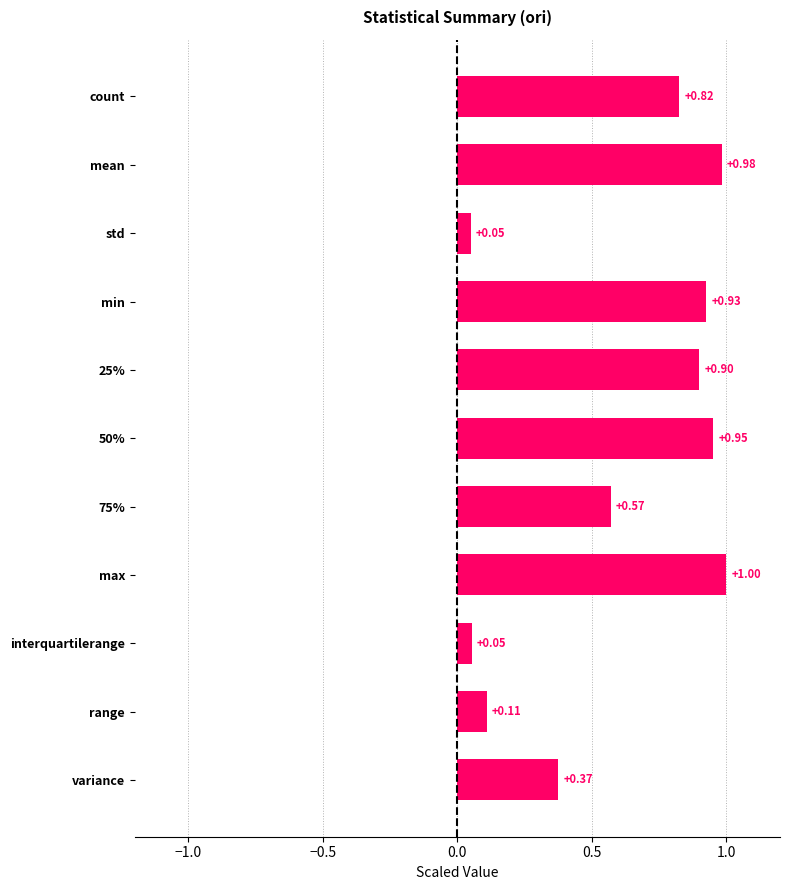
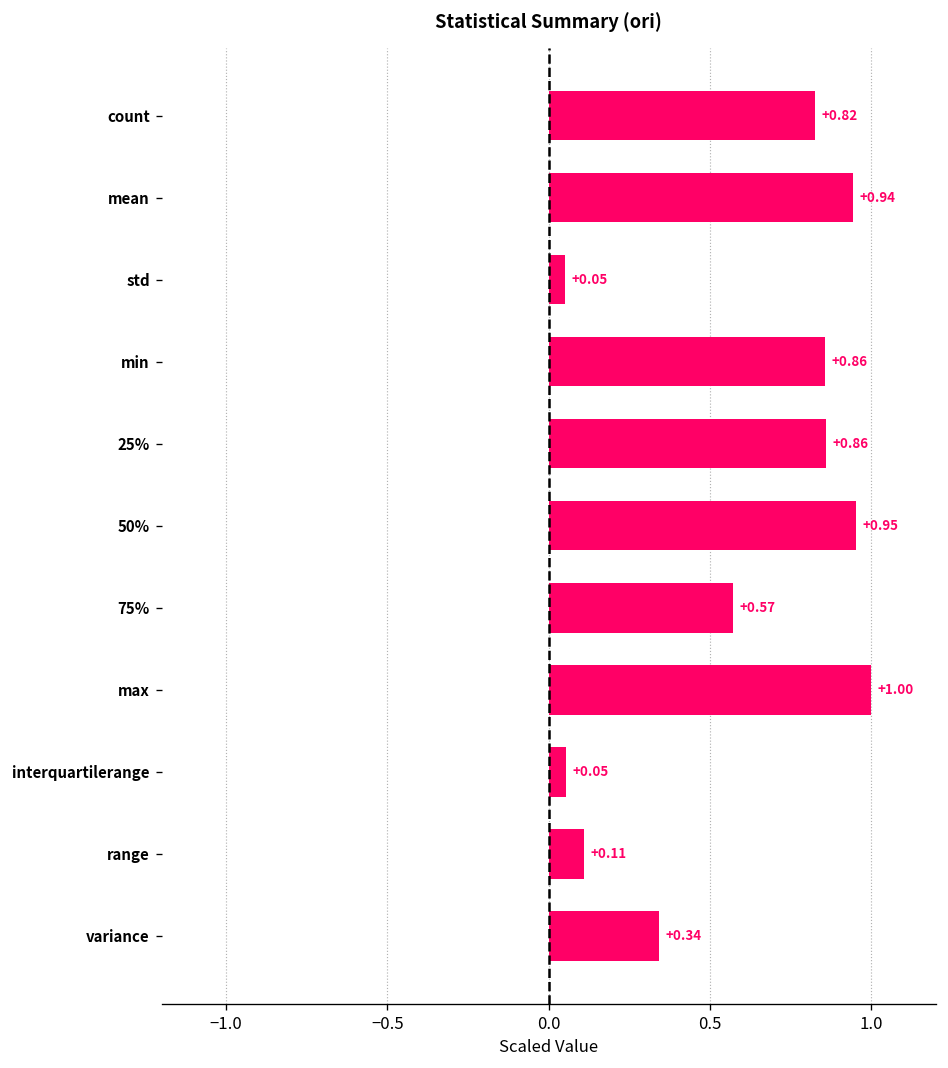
mean: +0.98 -> +0.94
min: +0.93 -> +0.86
25%: +0.90 -> +0.86
variance: +0.37 -> +0.34
